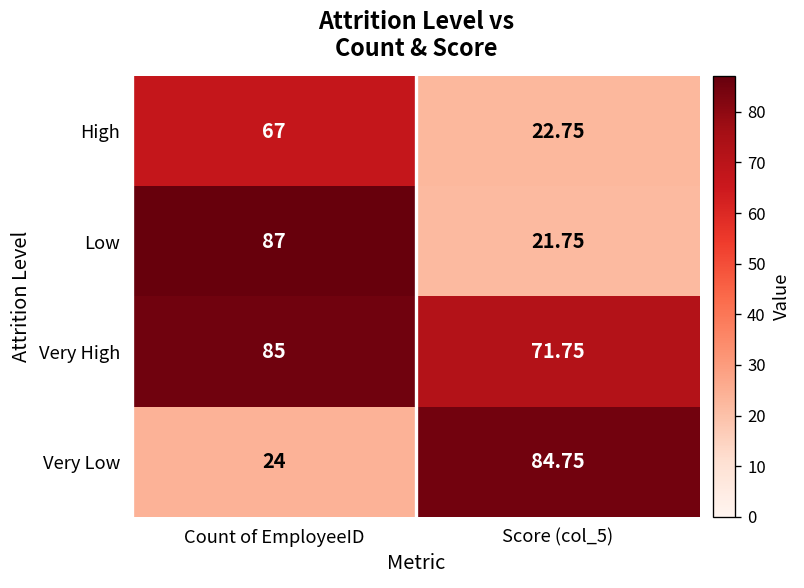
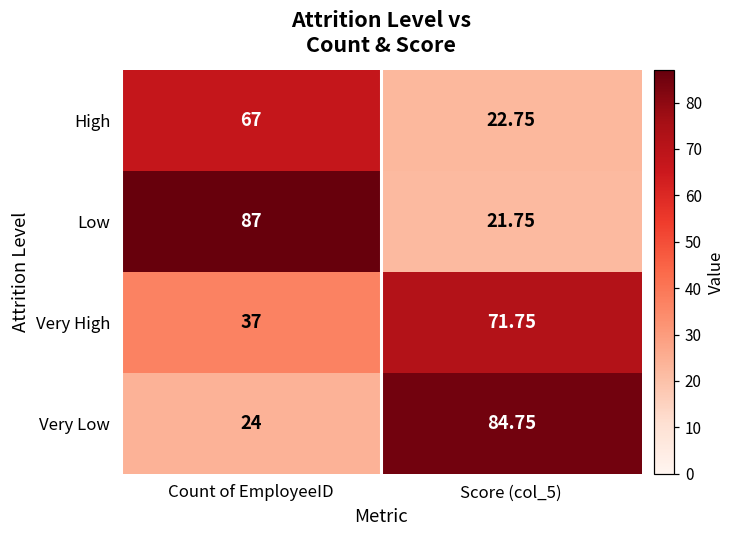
Very High, Count of EmployeeID: 85 -> 37
